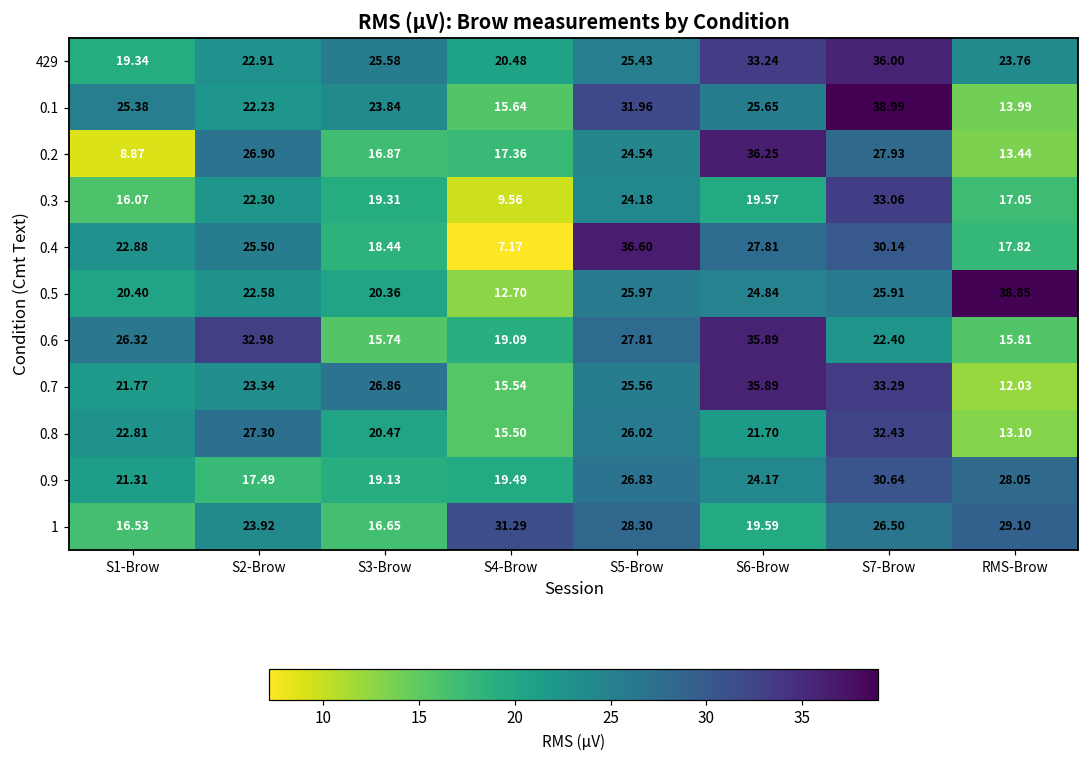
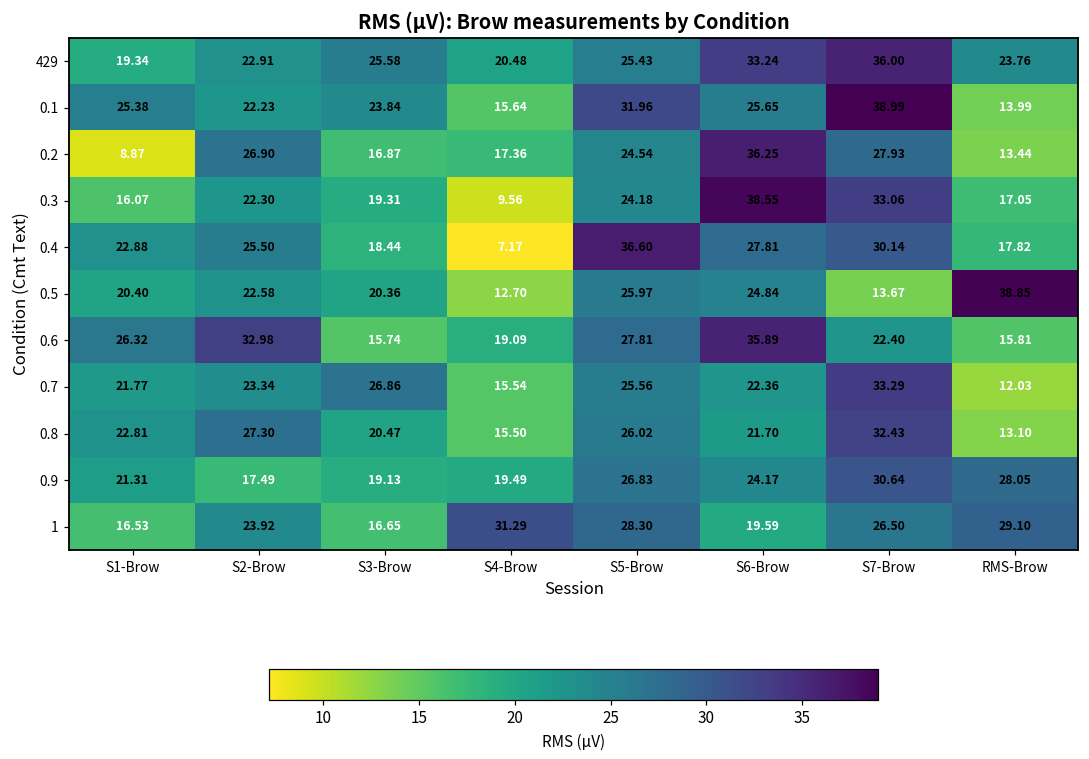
0.3, S6-Brow: 19.57 -> 38.55
0.5, S7-Brow: 25.91 -> 13.67
0.7, S6-Brow: 35.89 -> 22.36
